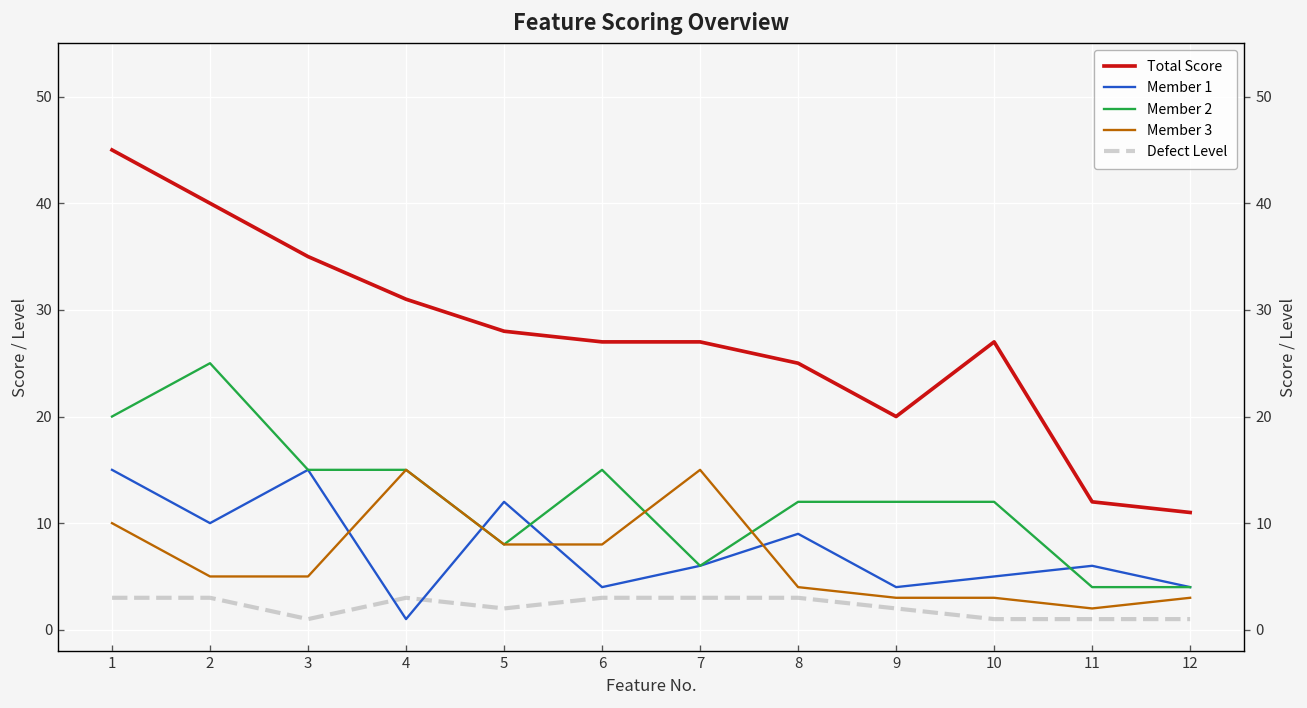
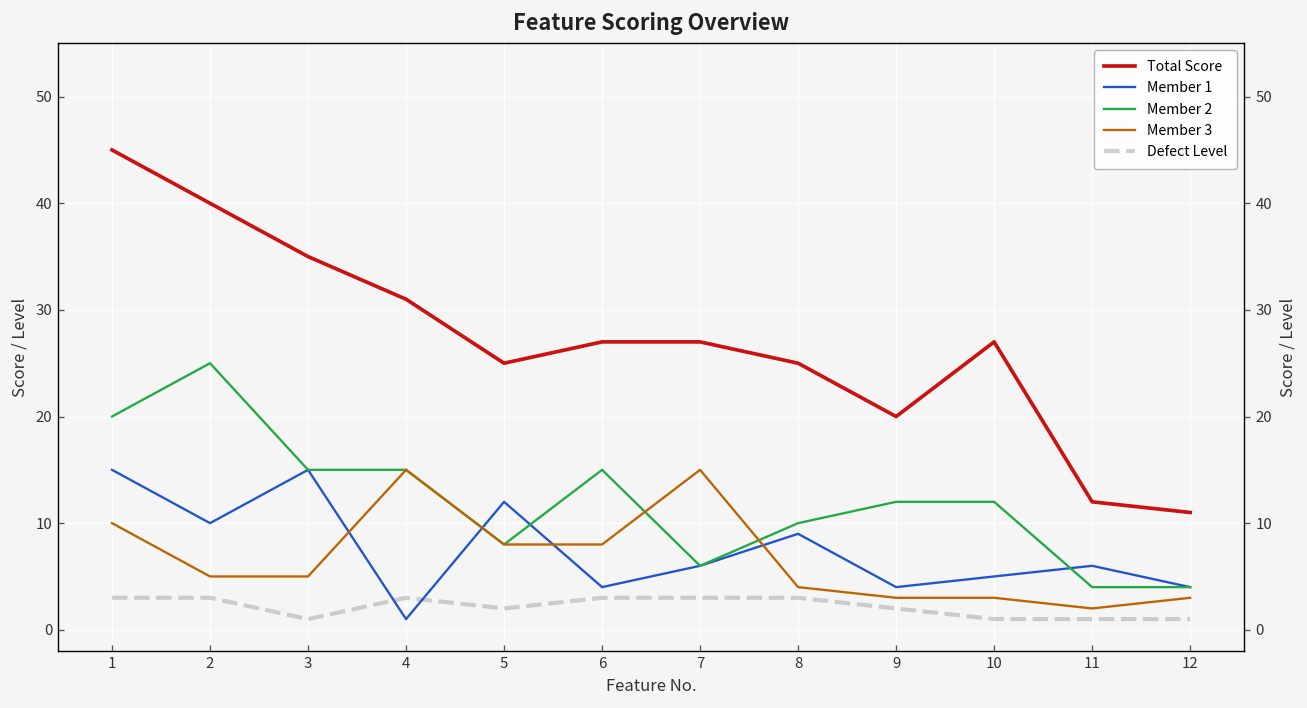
Total Score, 5: 28 -> 25
Member 2, 8: 12 -> 10
